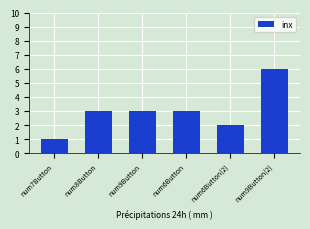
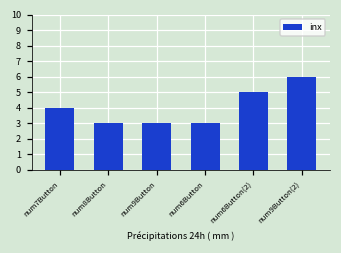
num7Button: 1 -> 4
num6Button(2): 2 -> 5
